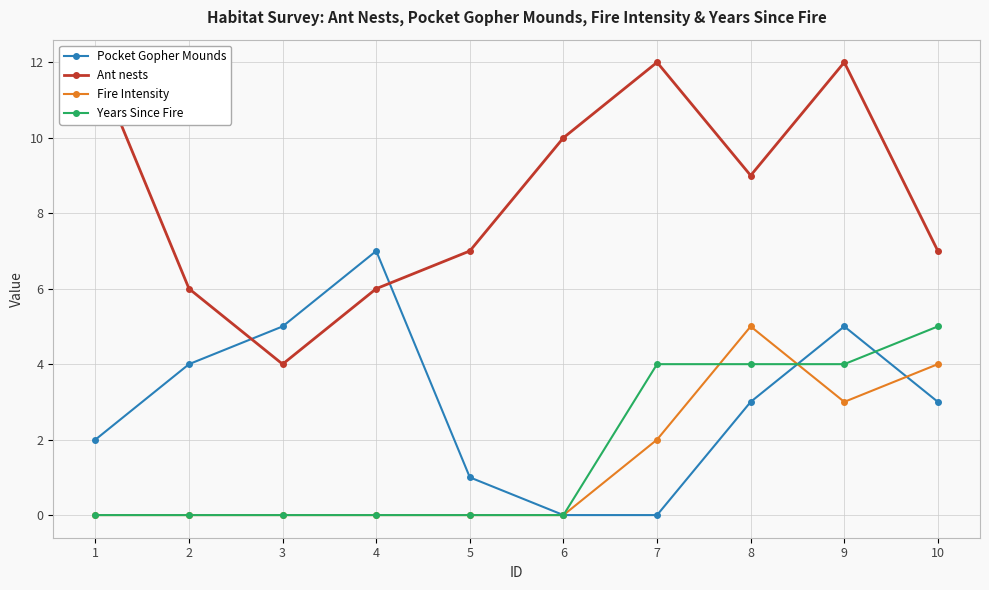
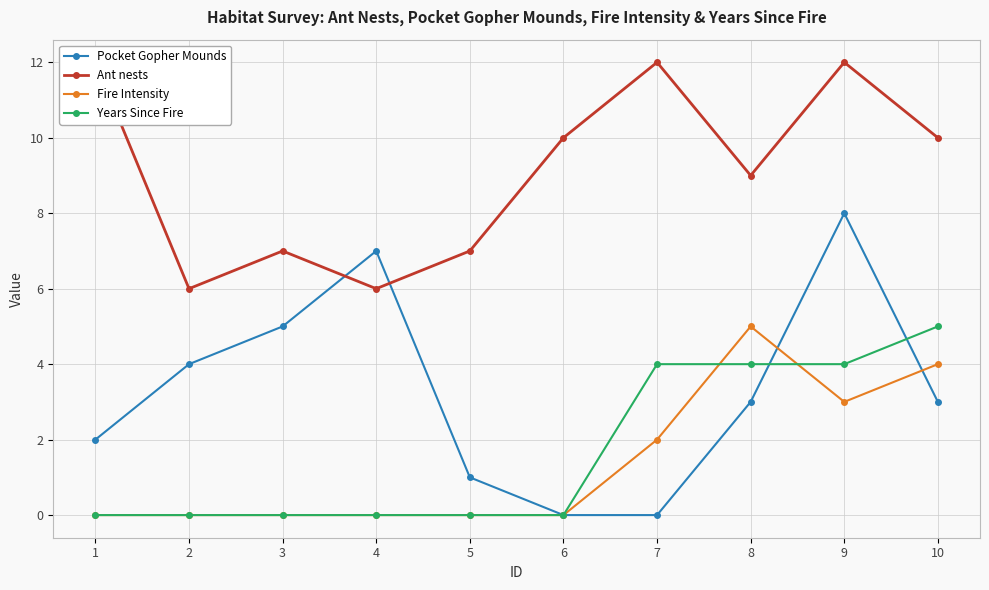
Ant nests, 3: 4 -> 7
Pocket Gopher Mounds, 9: 5 -> 8
Ant nests, 10: 7 -> 10
